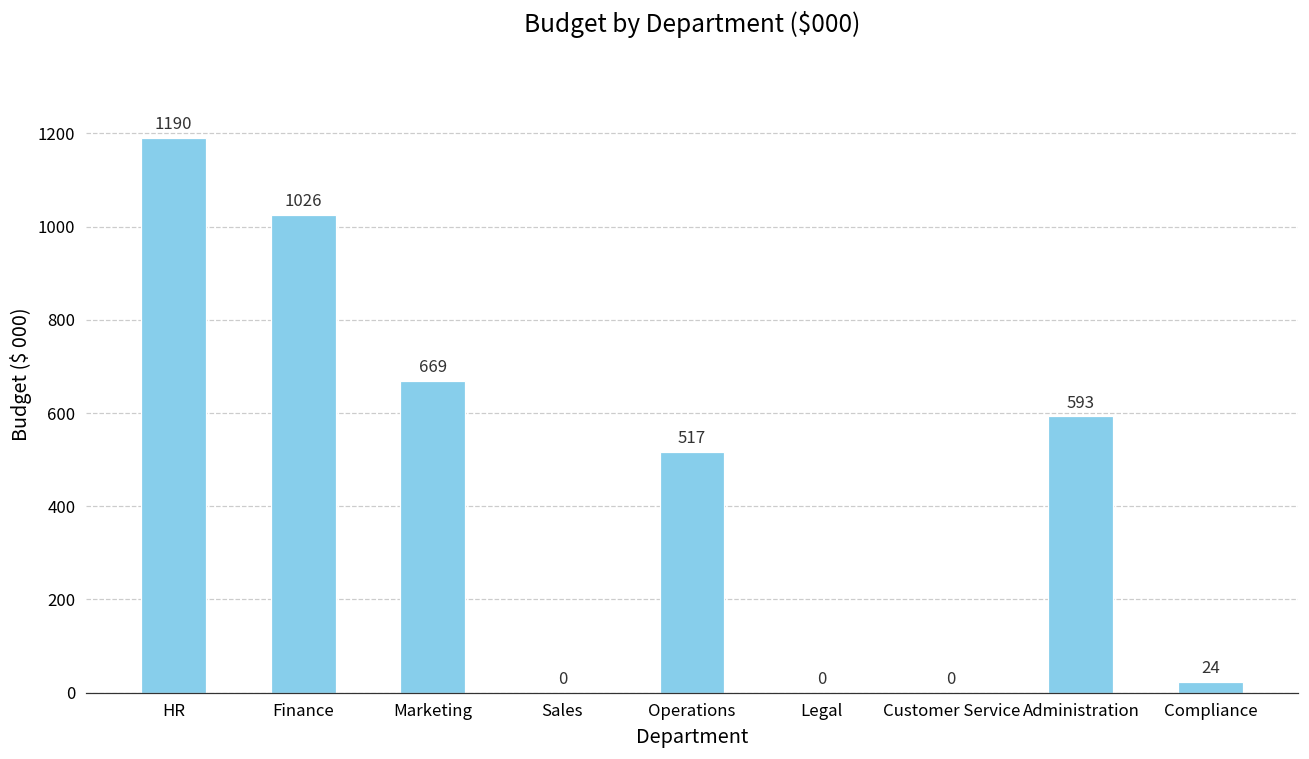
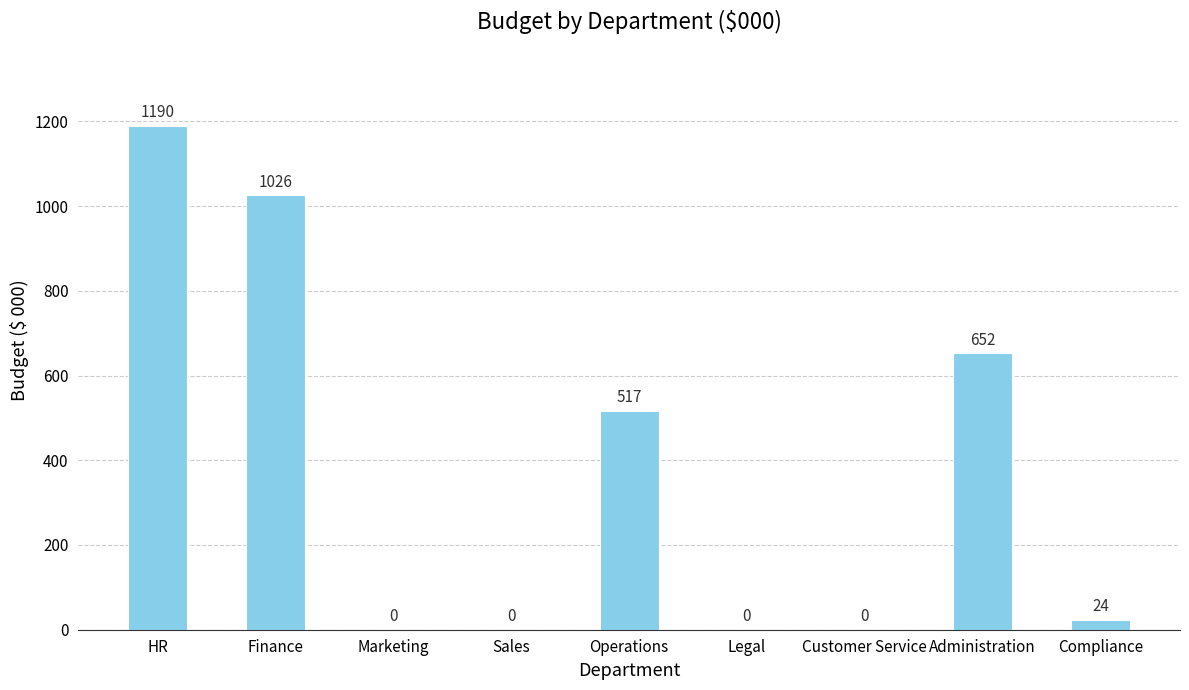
Marketing: 669 -> 0
Administration: 593 -> 652
